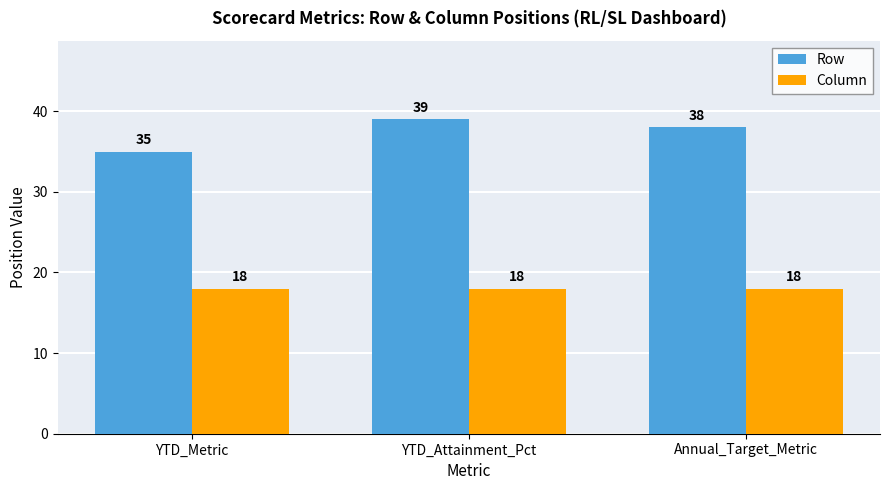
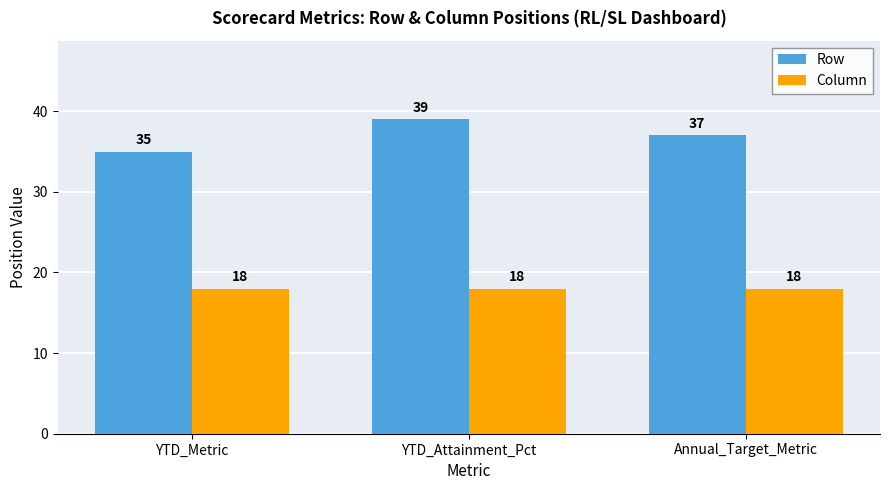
Row, Annual_Target_Metric: 38 -> 37
